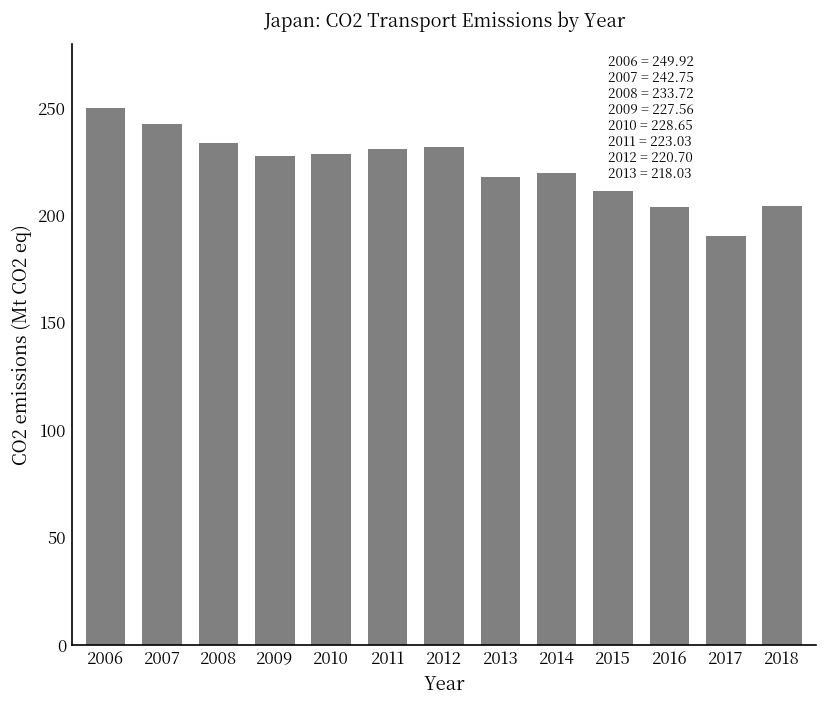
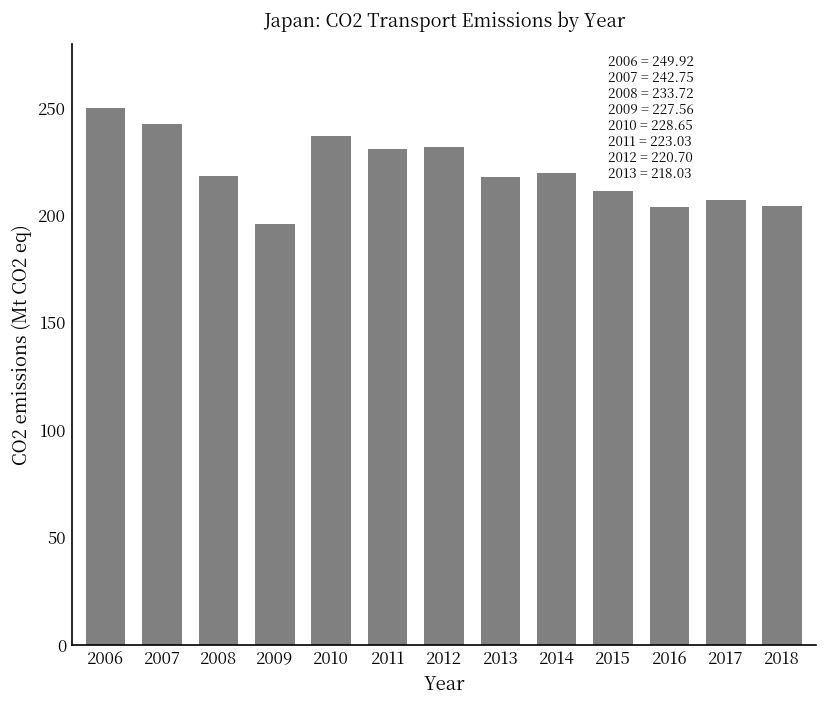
2008: 234 -> 218
2009: 228 -> 196
2010: 229 -> 237
2017: 190 -> 207
